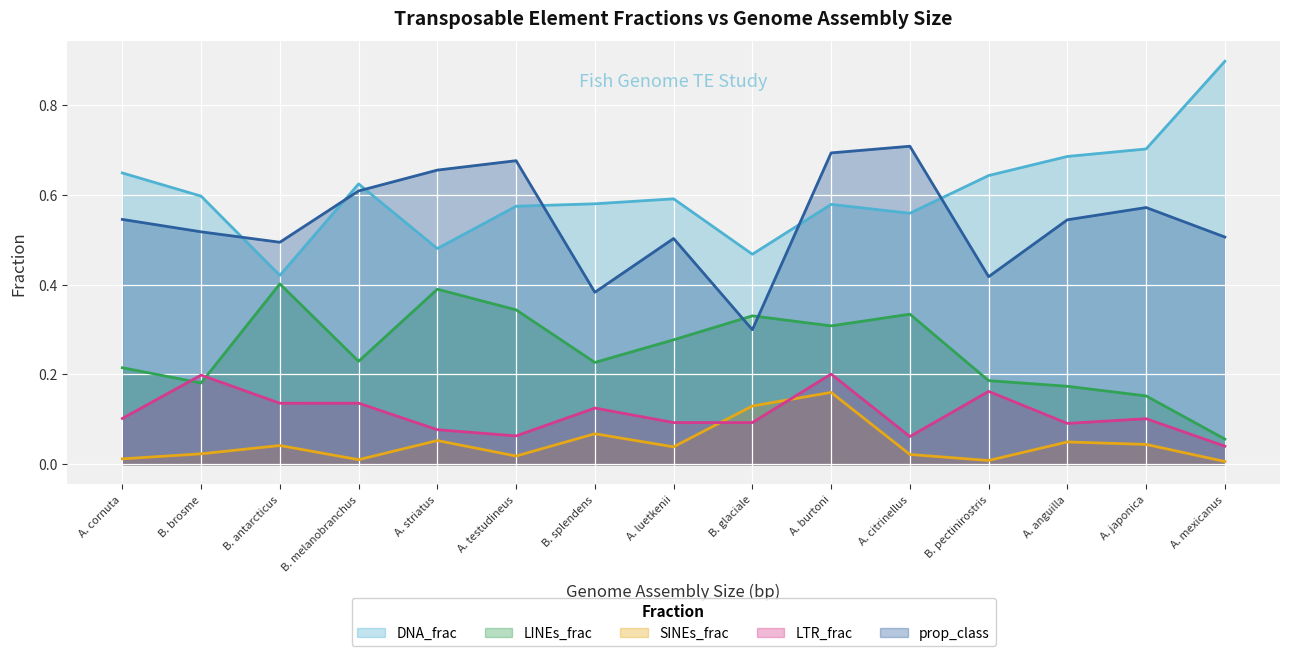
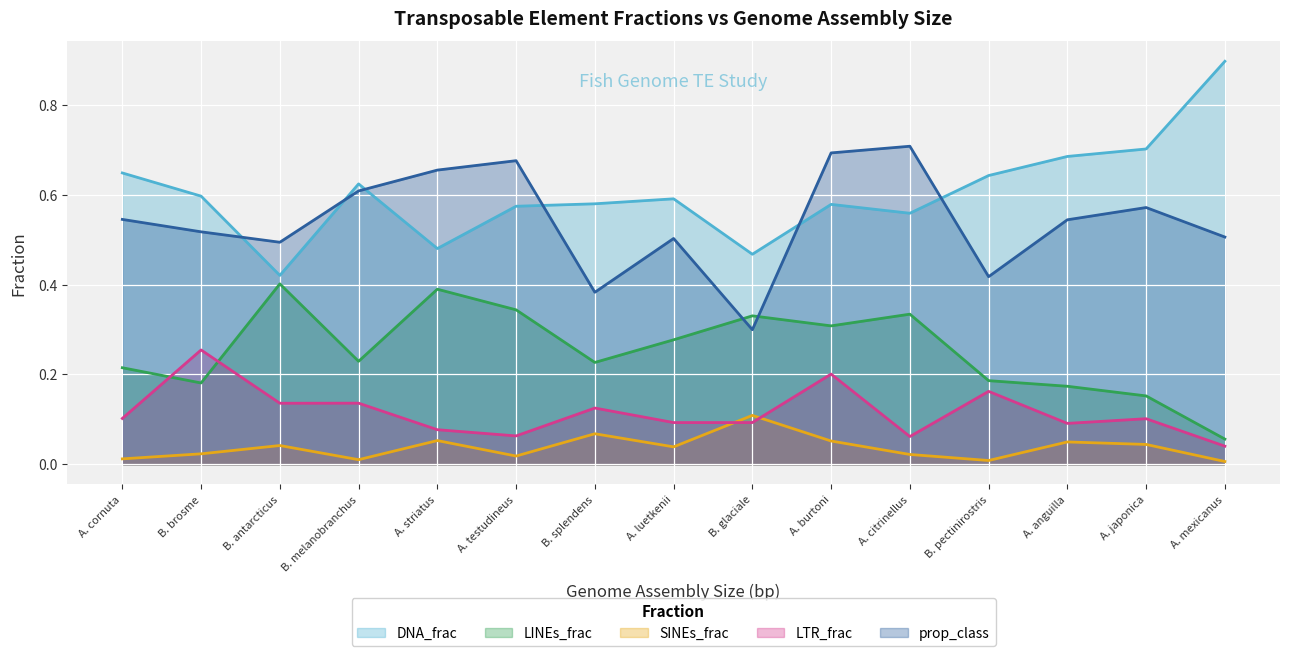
LTR_frac, B. brosme: 0.20 -> 0.25
SINEs_frac, B. glaciale: 0.13 -> 0.11
SINEs_frac, A. burtoni: 0.16 -> 0.05
